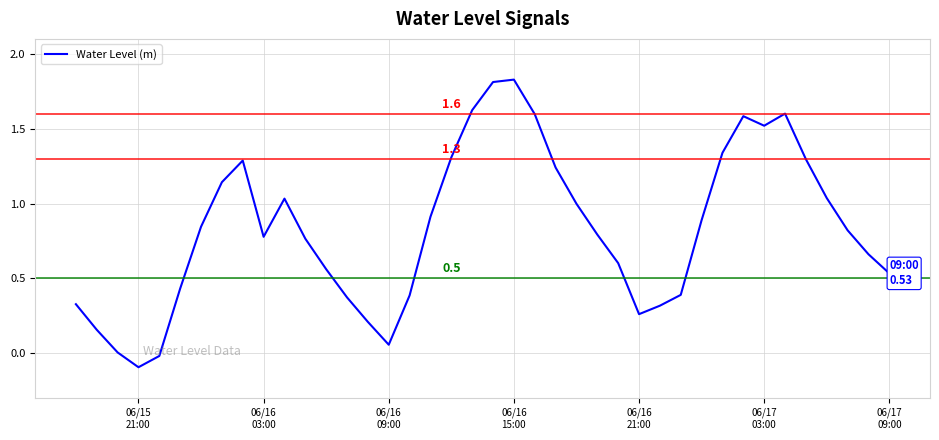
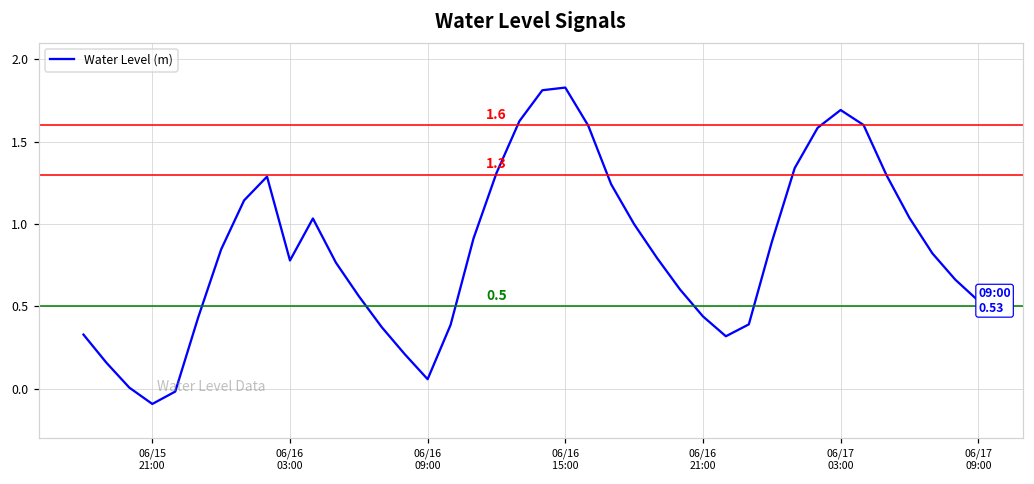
06/16 21:00: 0.26 -> 0.44
06/17 03:00: 1.52 -> 1.69
